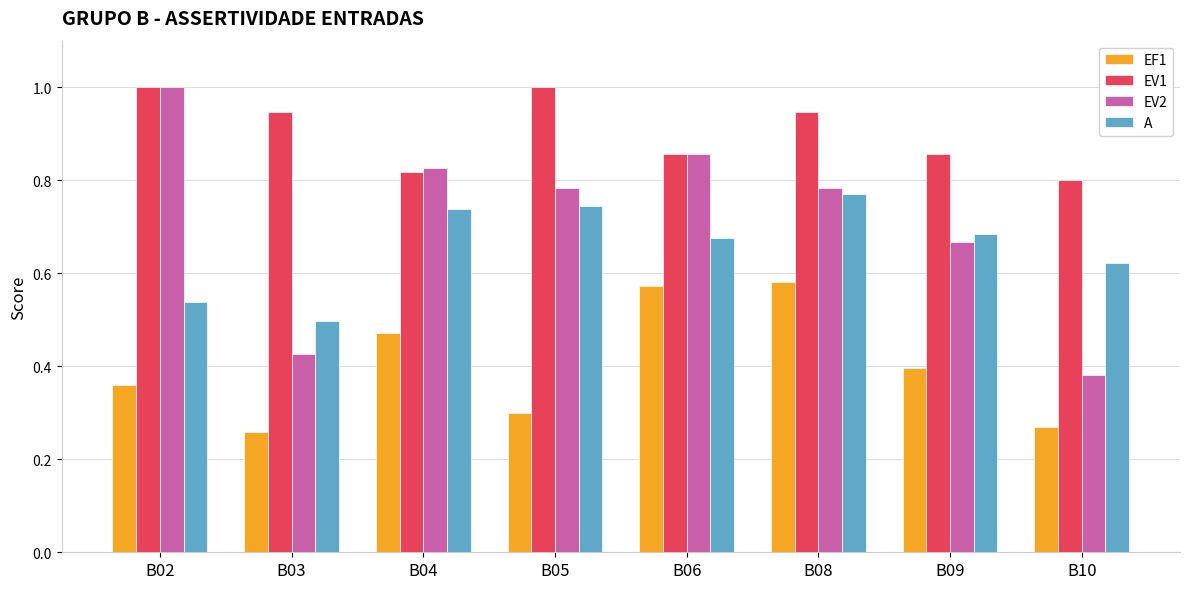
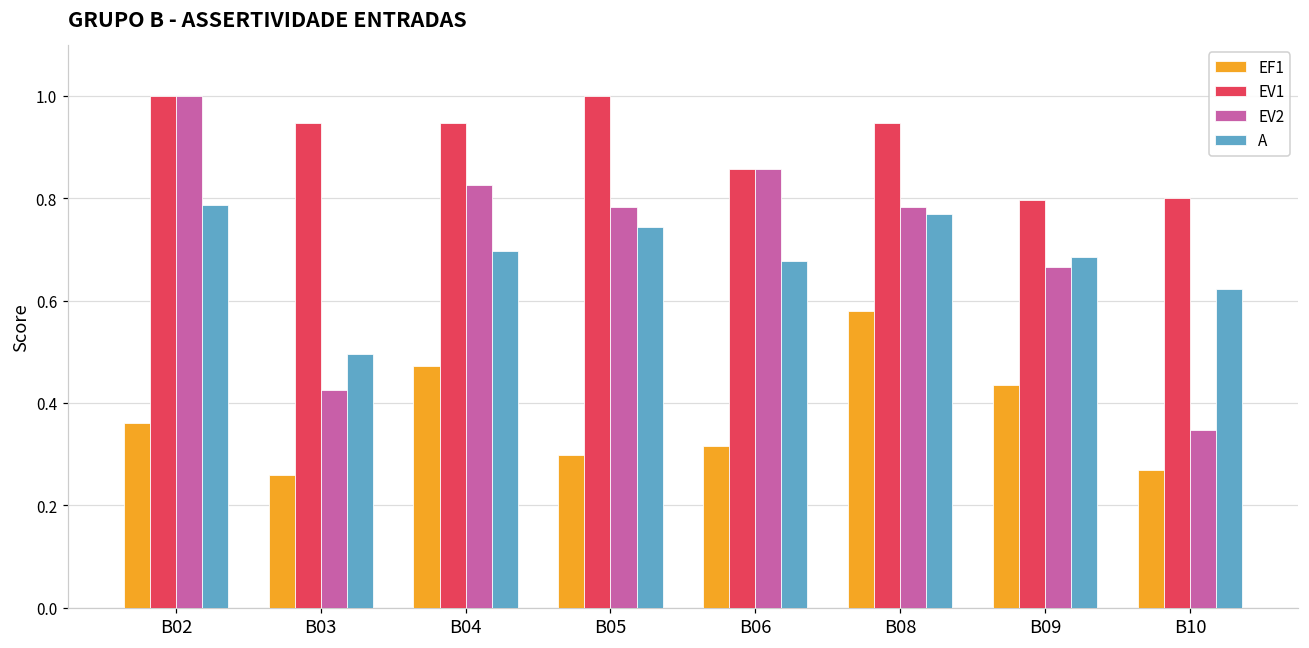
A, B02: 0.54 -> 0.79
EV1, B04: 0.82 -> 0.95
A, B04: 0.74 -> 0.70
EF1, B06: 0.57 -> 0.32
EF1, B09: 0.40 -> 0.44
EV1, B09: 0.86 -> 0.80
EV2, B10: 0.38 -> 0.35
